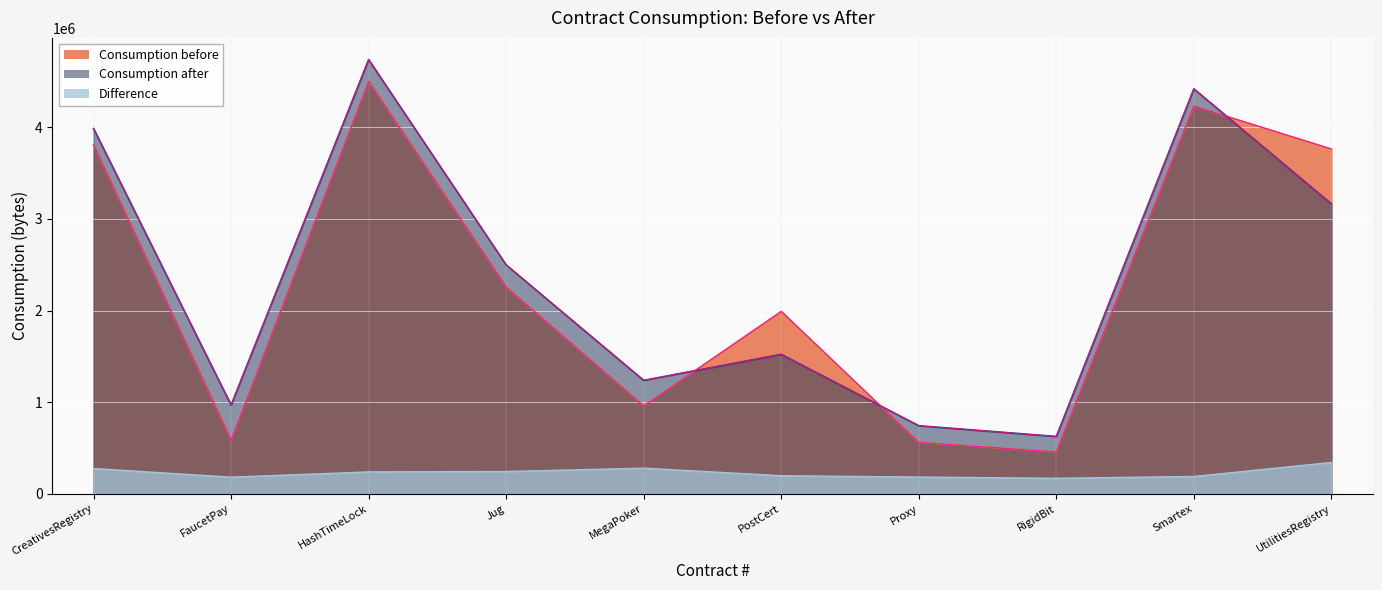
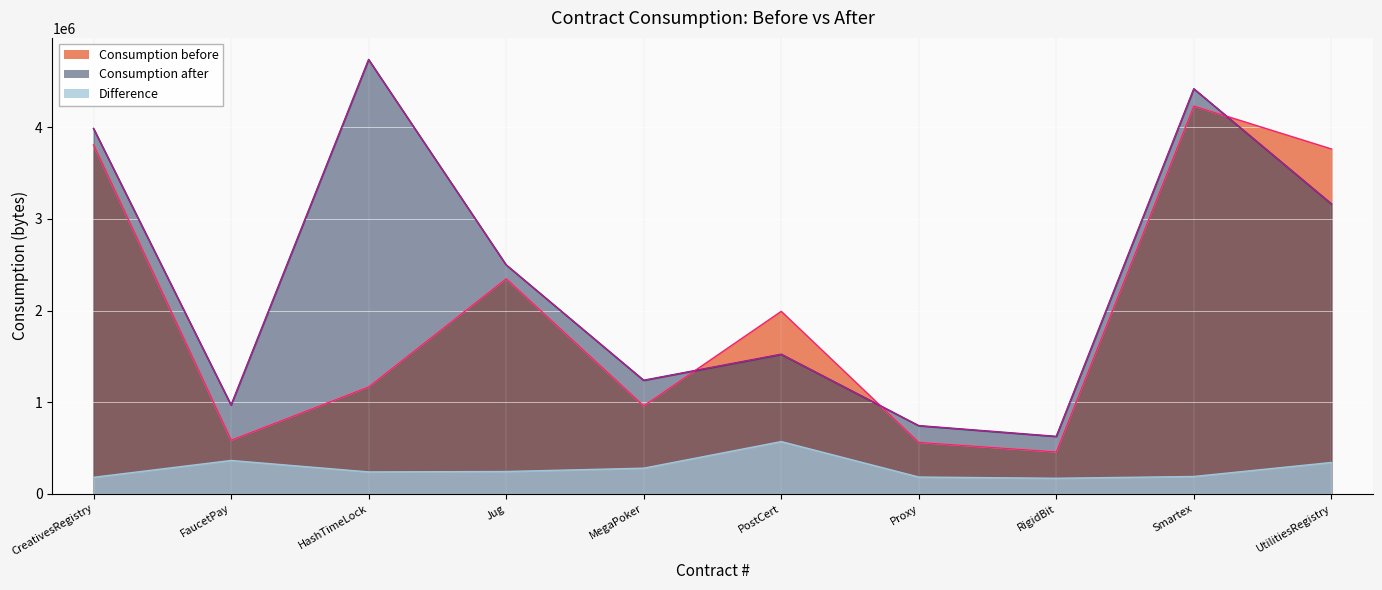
Difference, CreativesRegistry: 300000 -> 200000
Difference, FaucetPay: 200000 -> 400000
Consumption before, HashTimeLock: 4500000 -> 1200000
Consumption before, Jug: 2260000 -> 2350000
Difference, PostCert: 200000 -> 600000
